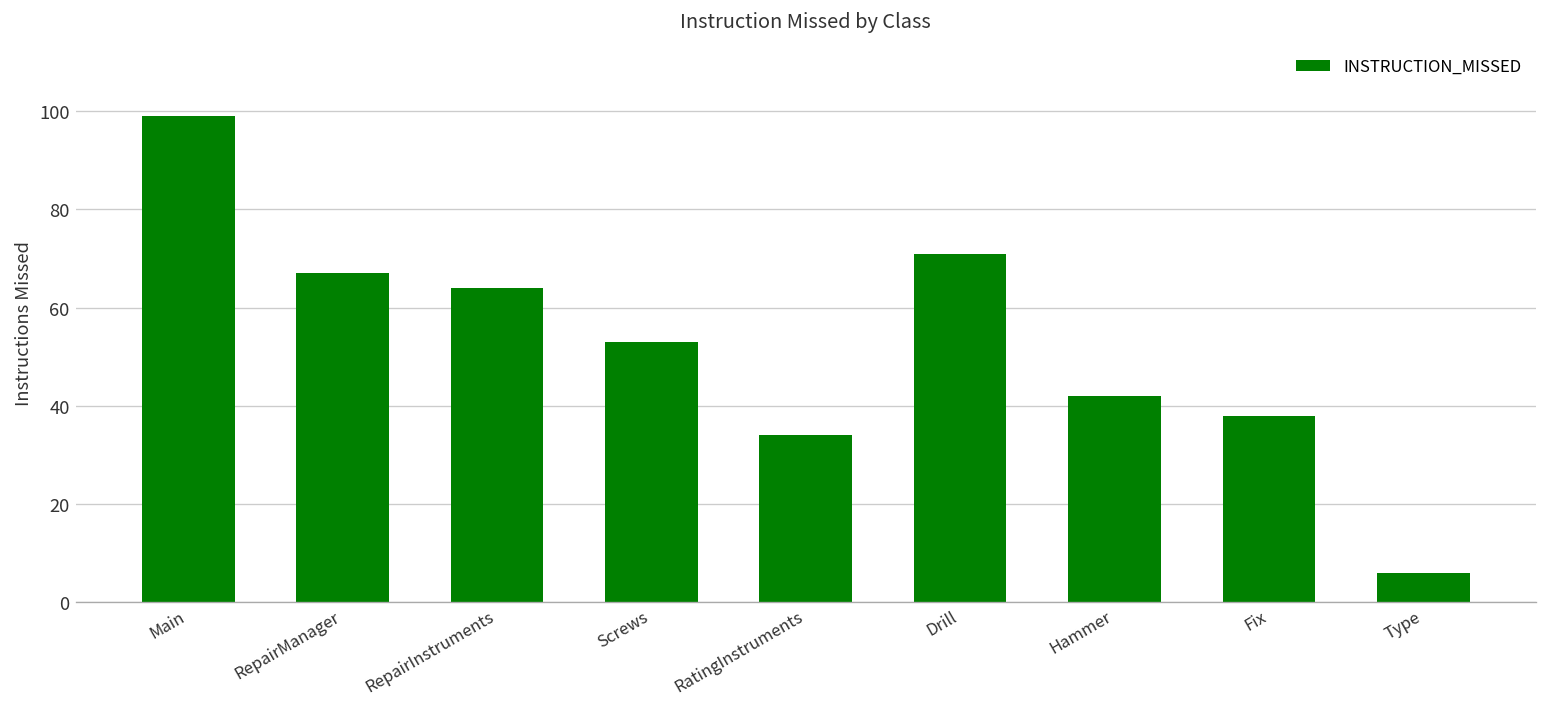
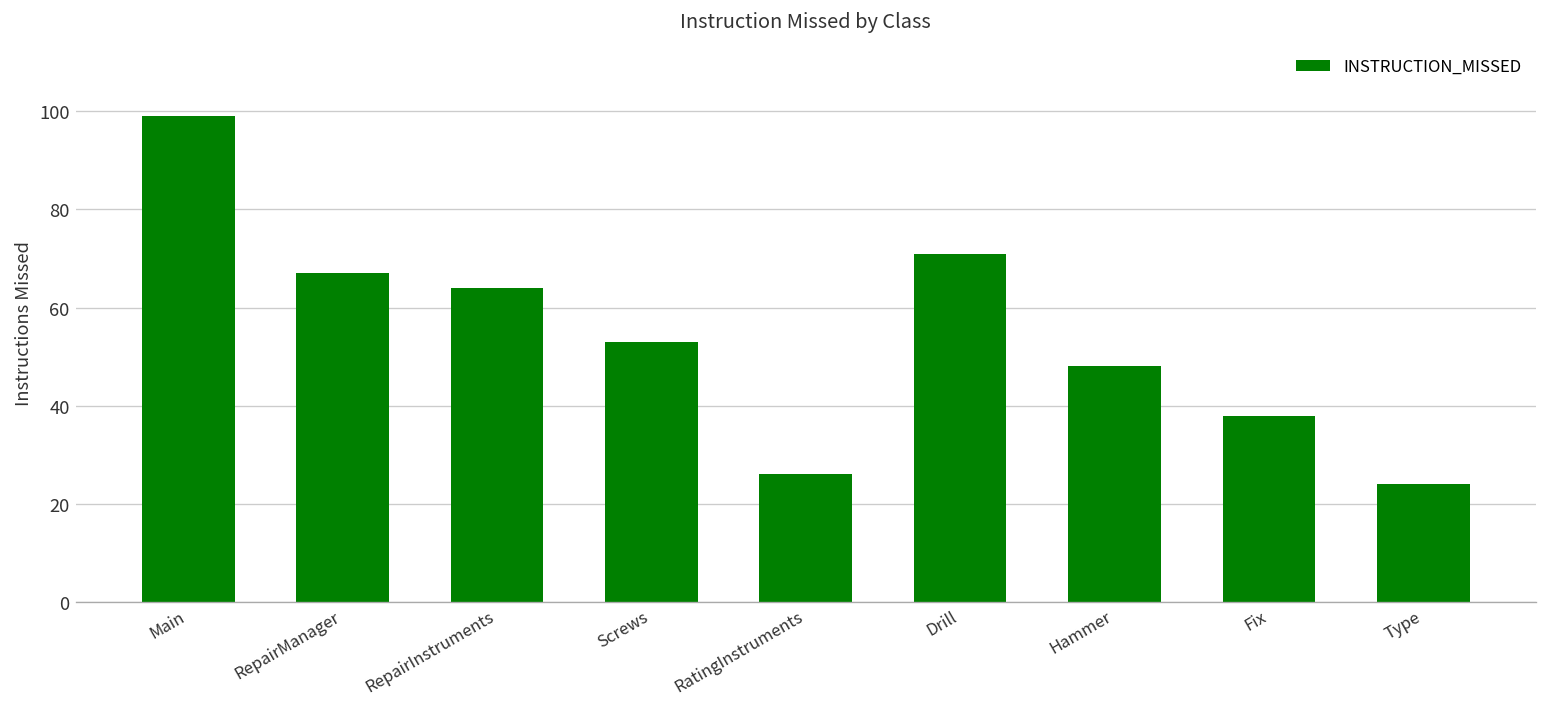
RatingInstruments: 34 -> 26
Hammer: 42 -> 48
Type: 6 -> 24
